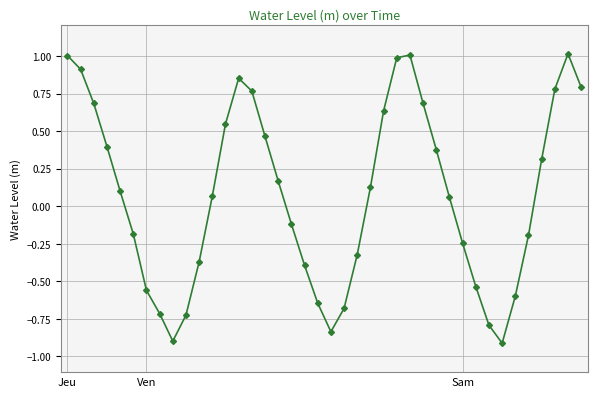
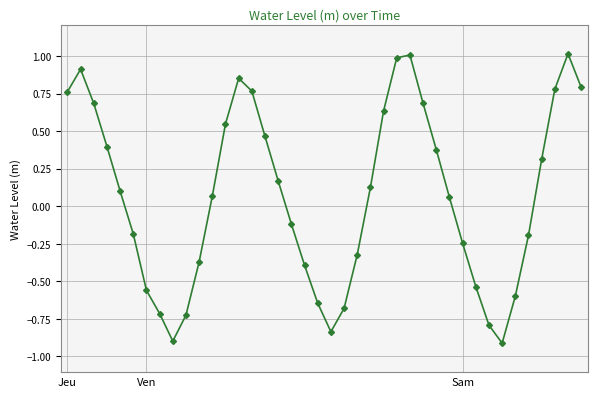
Jeu: 1.00 -> 0.76
